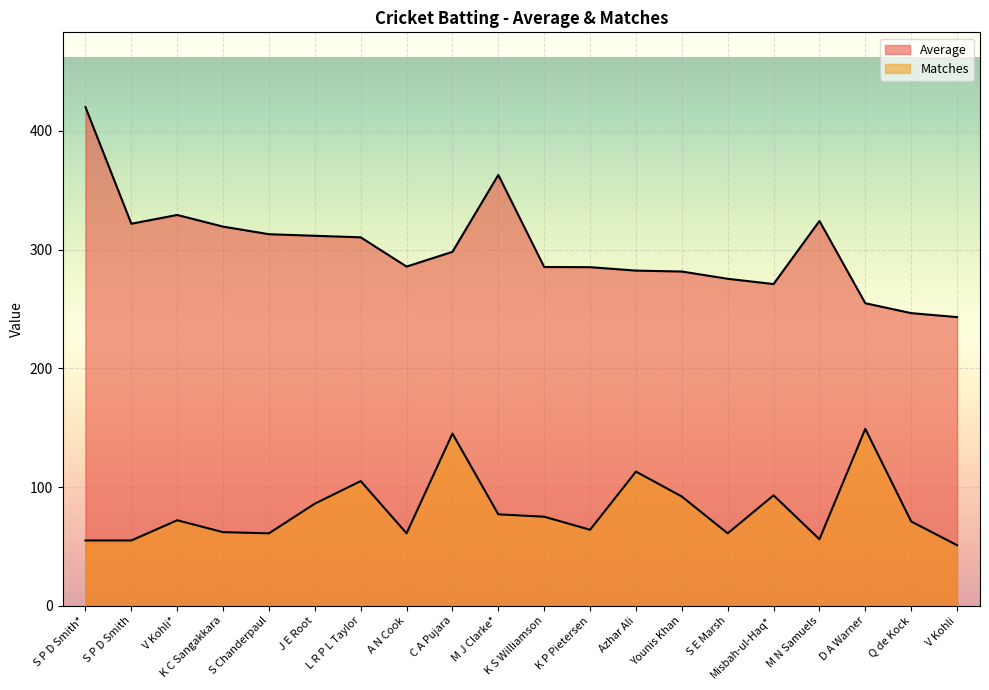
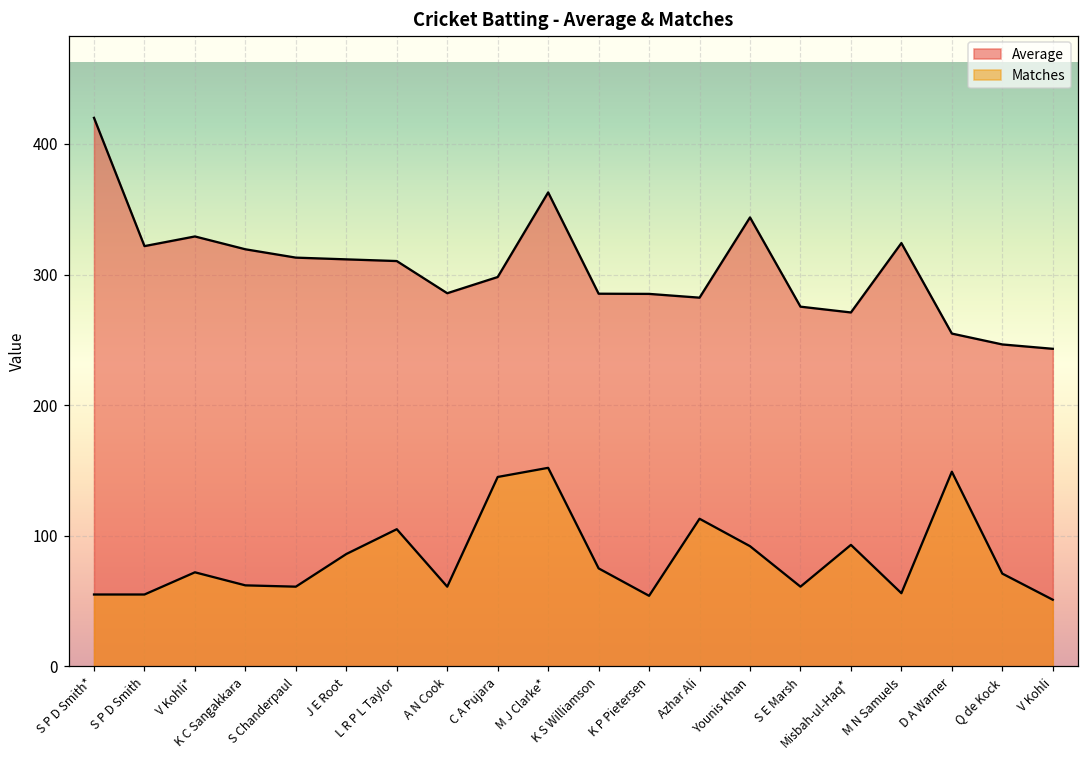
Matches, M J Clarke*: 77 -> 152
Matches, K P Pietersen: 64 -> 54
Average, Younis Khan: 282 -> 344
